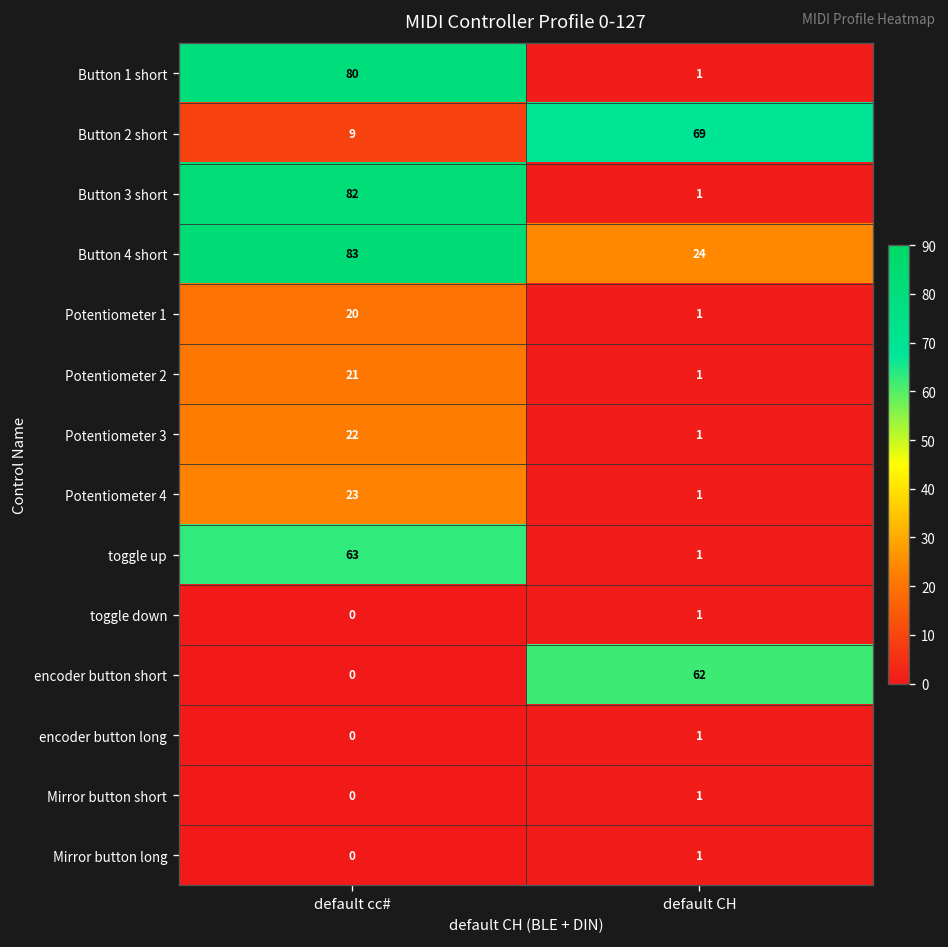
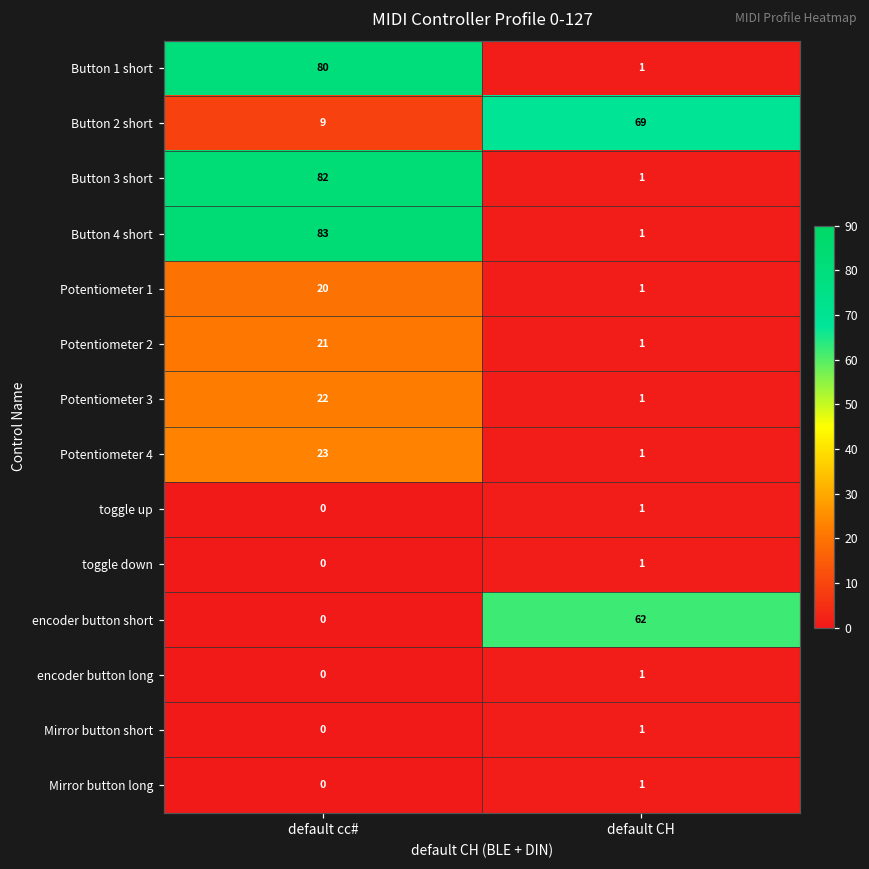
Button 4 short, default CH: 24 -> 1
toggle up, default cc#: 63 -> 0
